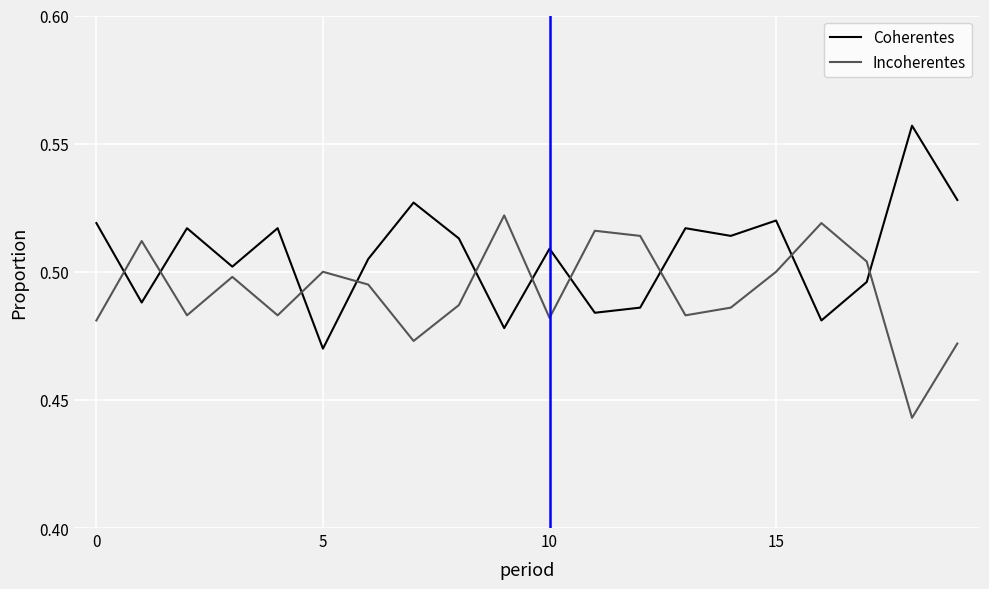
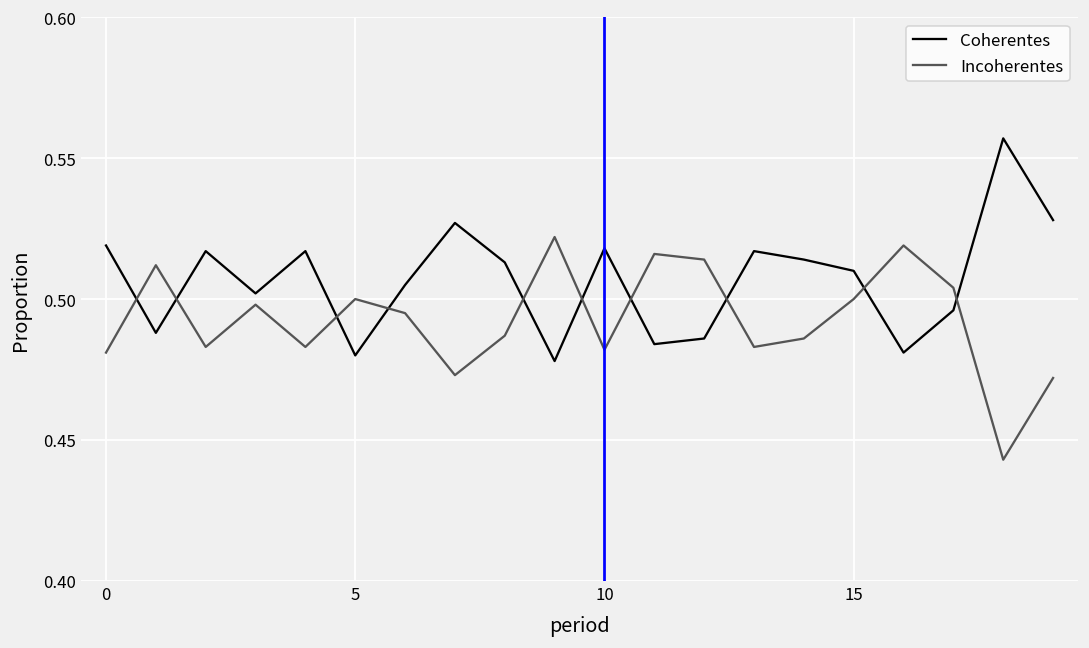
Coherentes, 5: 0.47 -> 0.48
Coherentes, 10: 0.509 -> 0.518
Coherentes, 15: 0.52 -> 0.51
